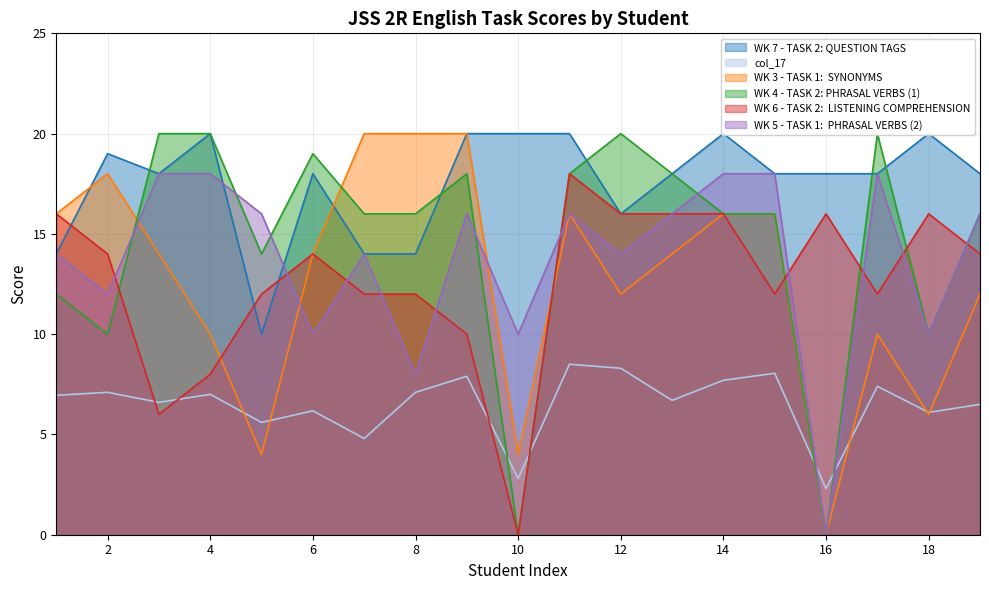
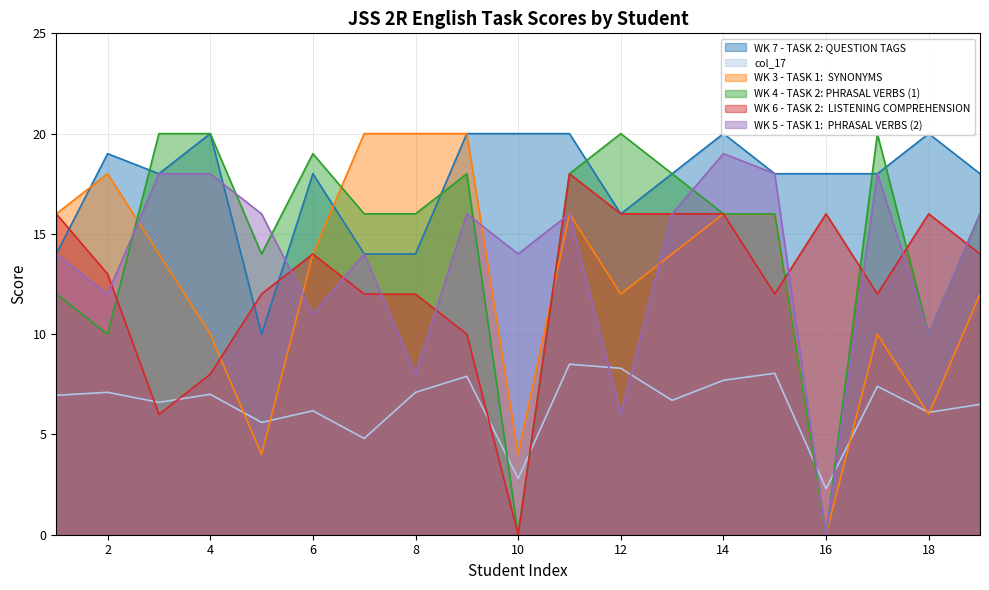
WK 6 - TASK 2: LISTENING COMPREHENSION, 2: 14 -> 13
WK 5 - TASK 1: PHRASAL VERBS (2), 6: 10 -> 11
WK 5 - TASK 1: PHRASAL VERBS (2), 10: 10 -> 14
WK 5 - TASK 1: PHRASAL VERBS (2), 12: 14 -> 6
WK 5 - TASK 1: PHRASAL VERBS (2), 14: 18 -> 19
